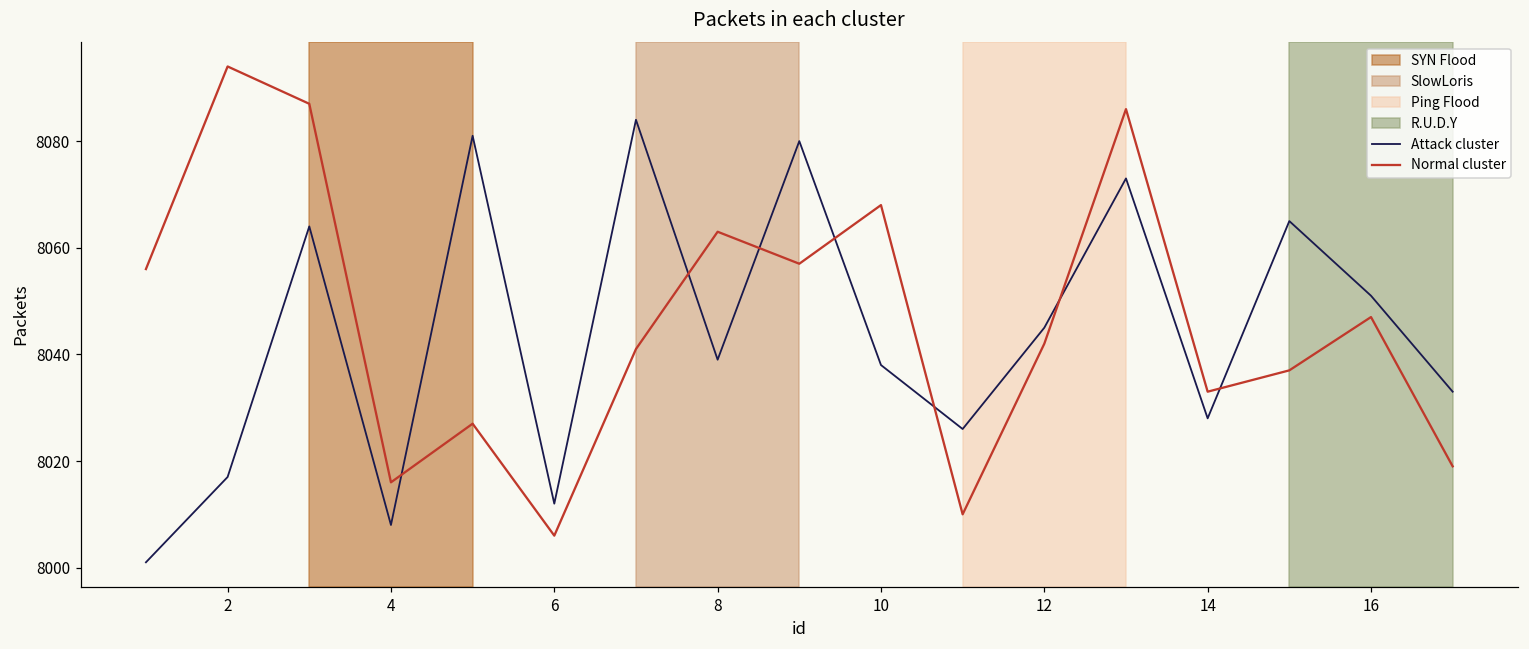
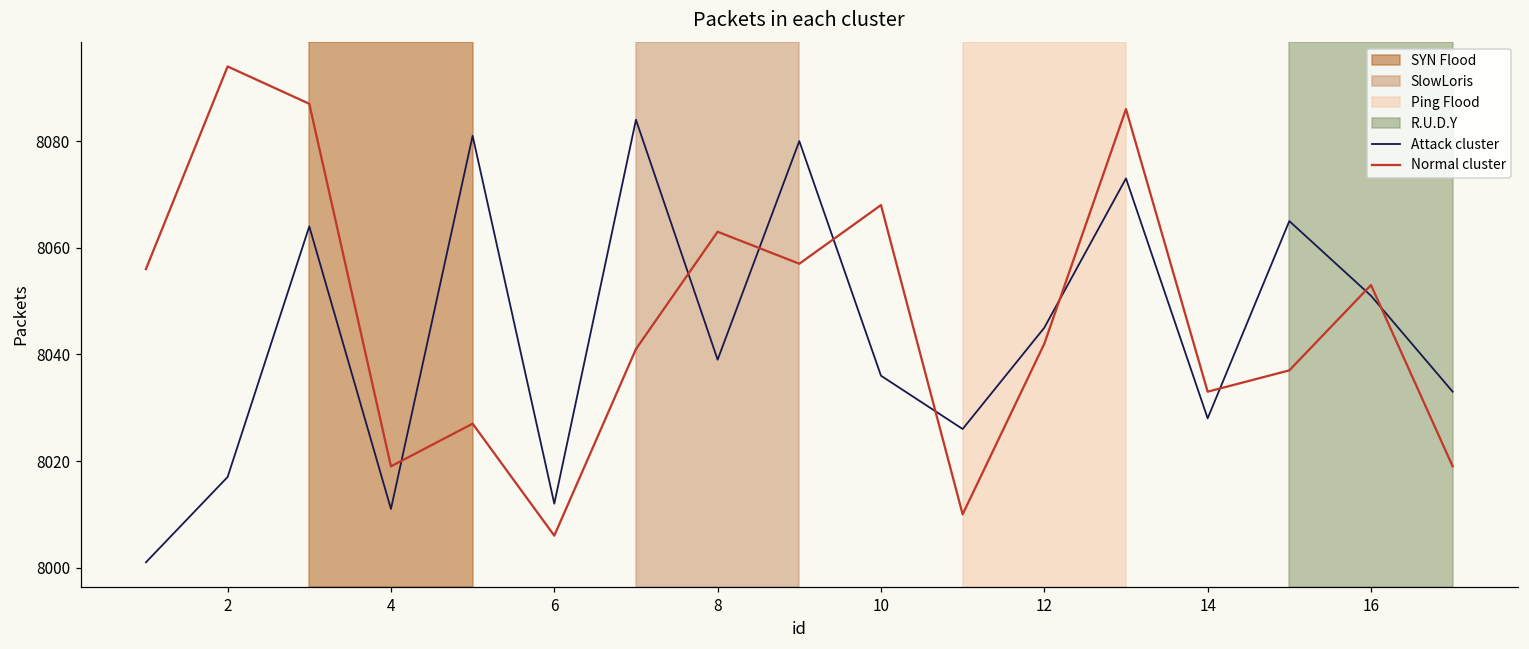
Attack cluster, 4: 8008 -> 8011
Normal cluster, 4: 8016 -> 8019
Attack cluster, 10: 8038 -> 8036
Normal cluster, 16: 8047 -> 8053
